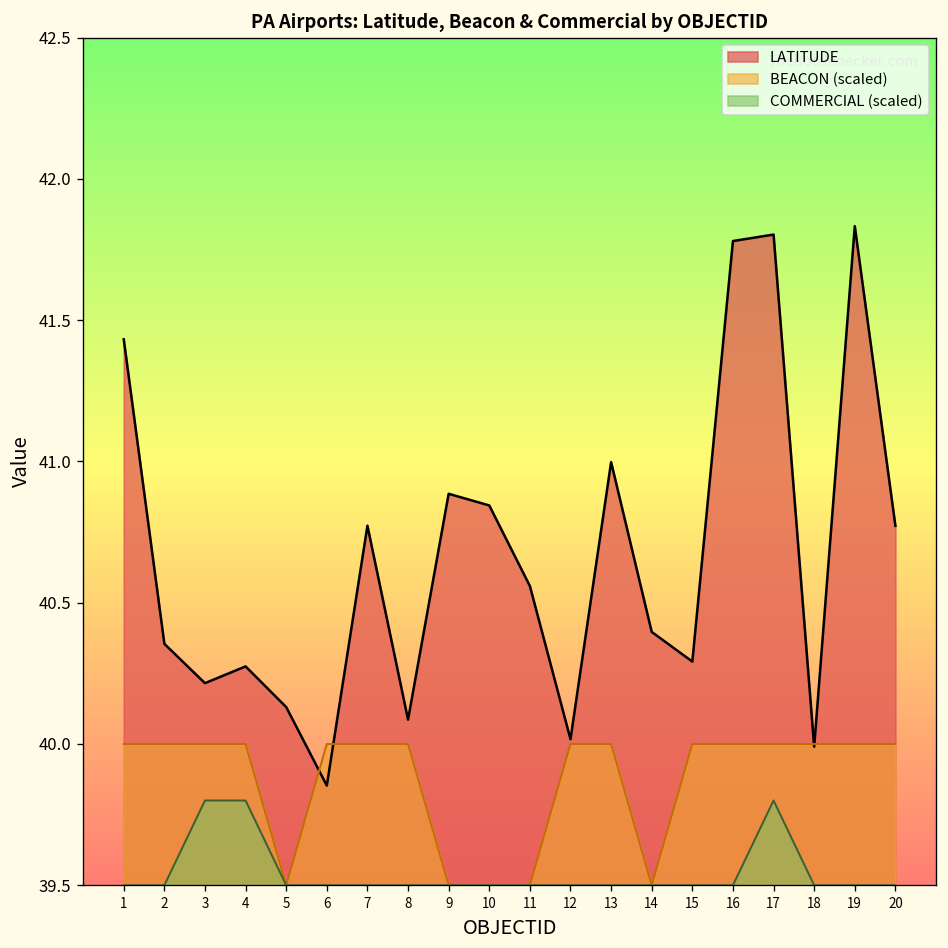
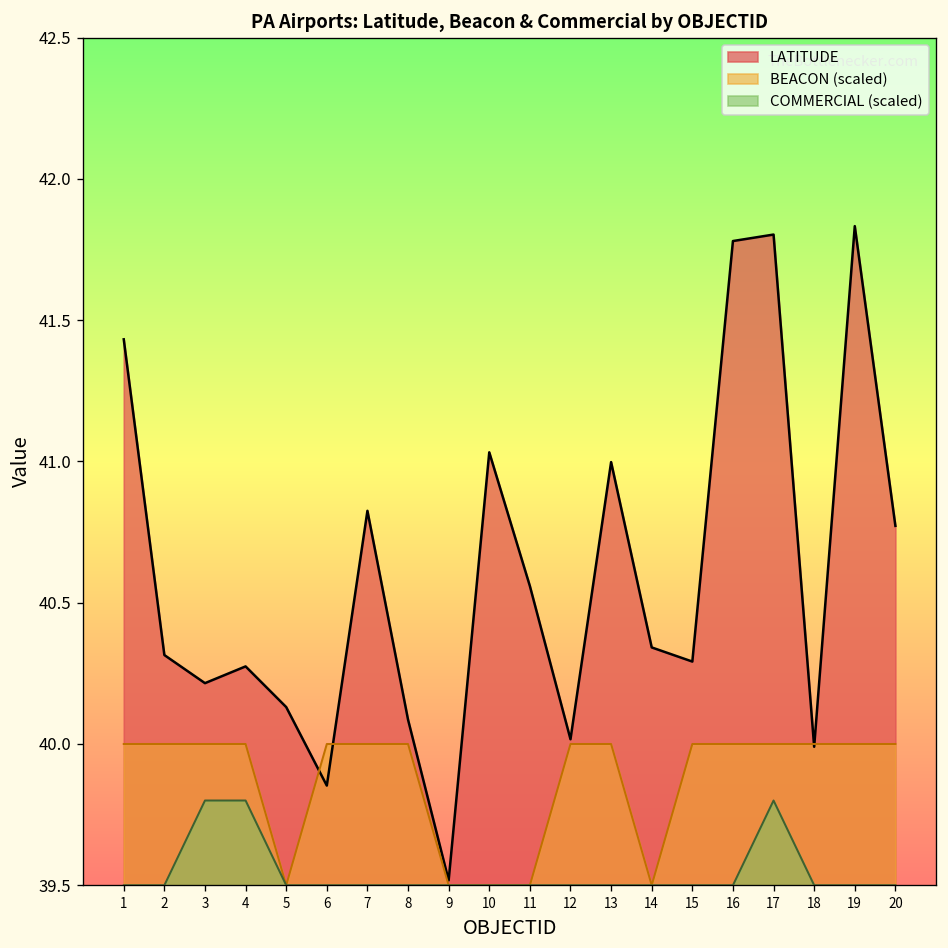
LATITUDE, 2: 40.35 -> 40.31
LATITUDE, 7: 40.77 -> 40.83
LATITUDE, 9: 40.89 -> 39.52
LATITUDE, 10: 40.84 -> 41.03
LATITUDE, 14: 40.40 -> 40.34
